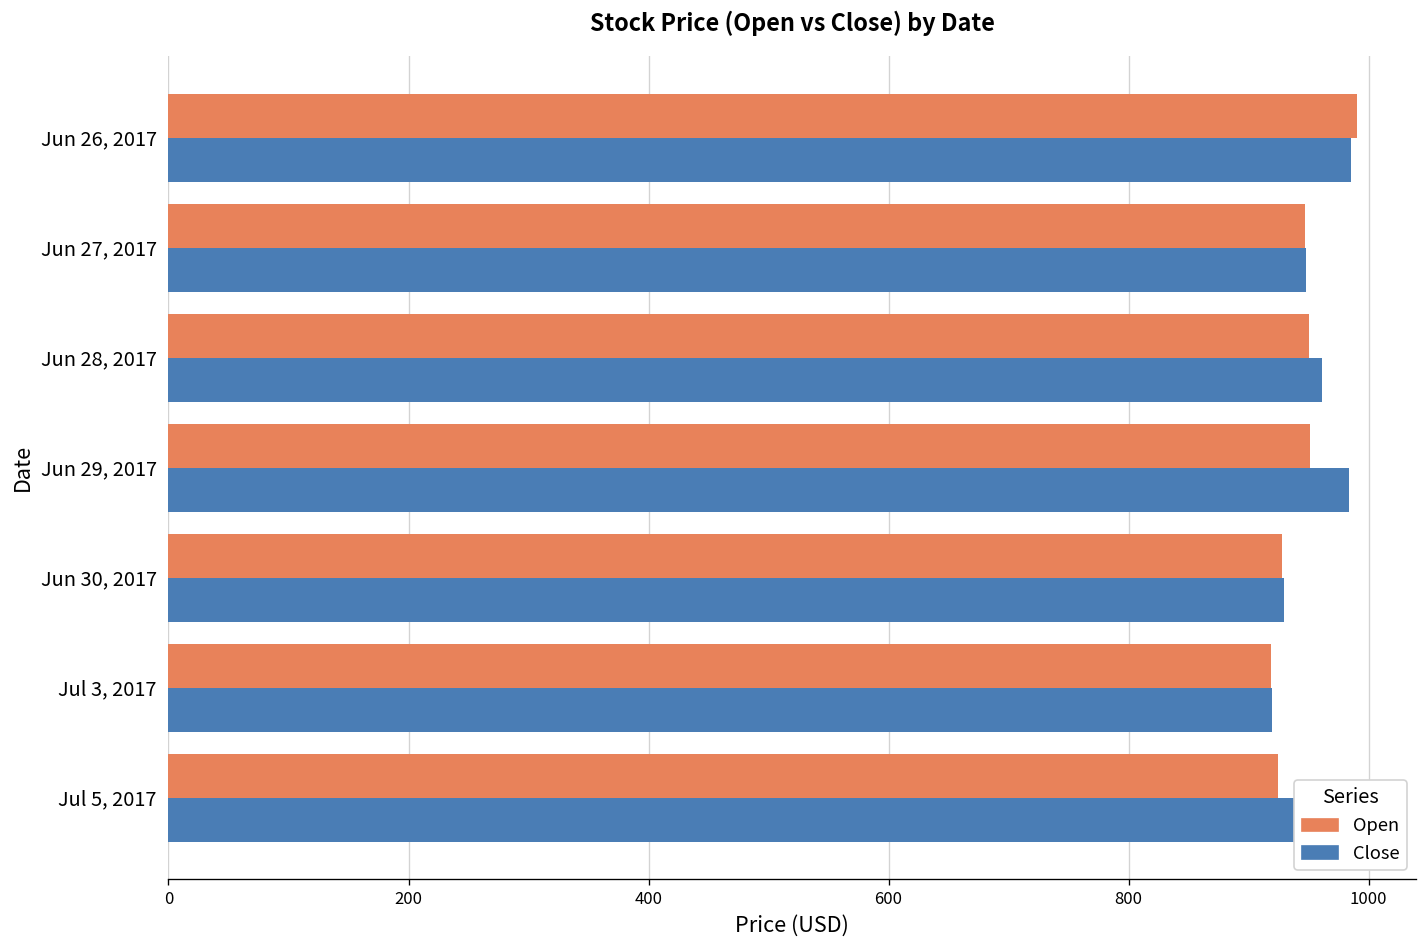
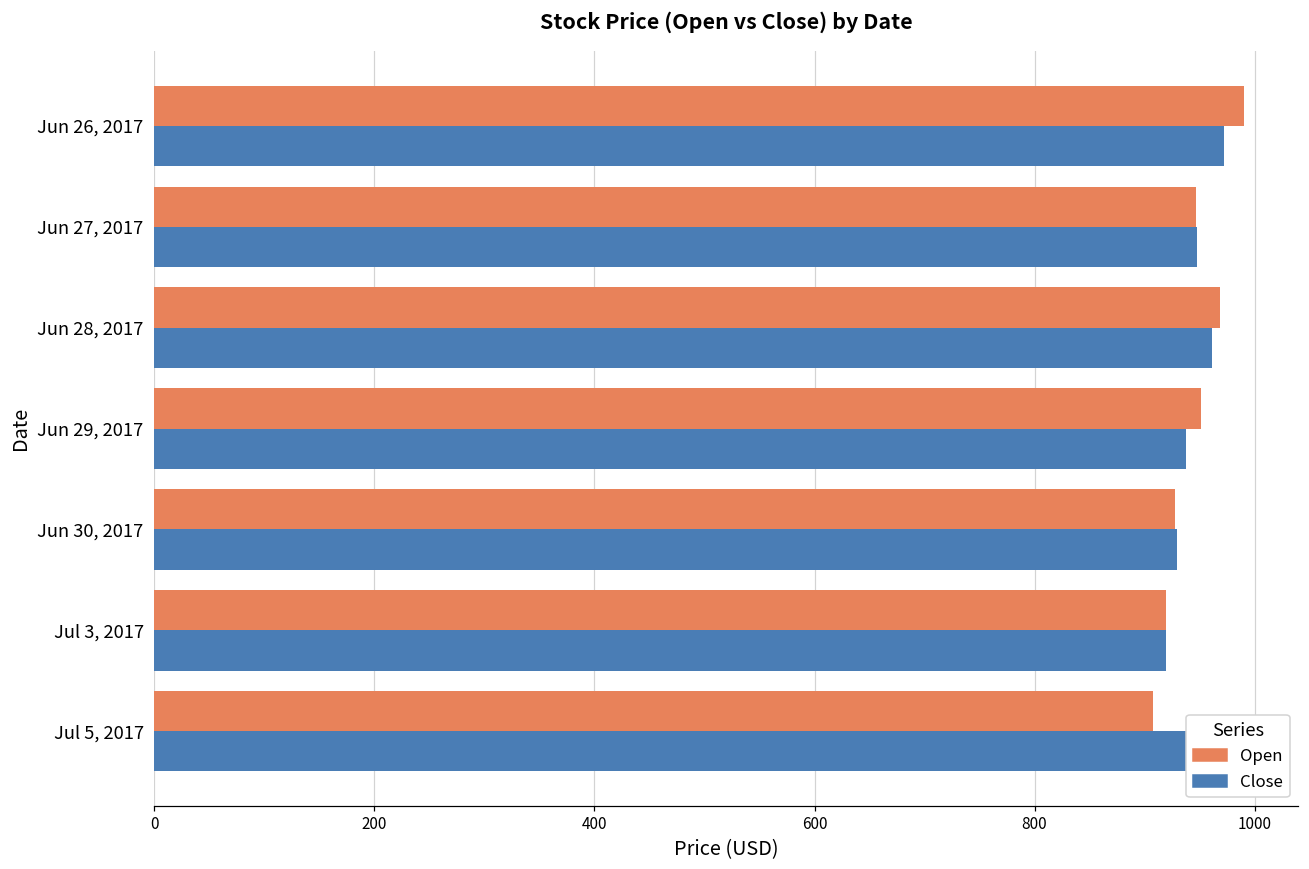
Close, Jun 26, 2017: 985 -> 972
Open, Jun 28, 2017: 951 -> 968
Close, Jun 29, 2017: 984 -> 938
Open, Jul 5, 2017: 924 -> 908
